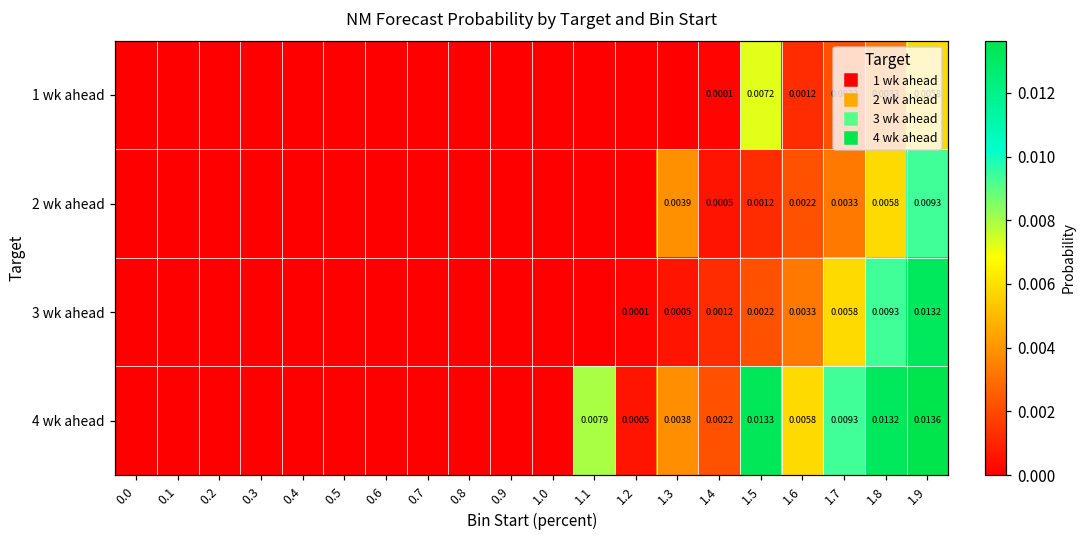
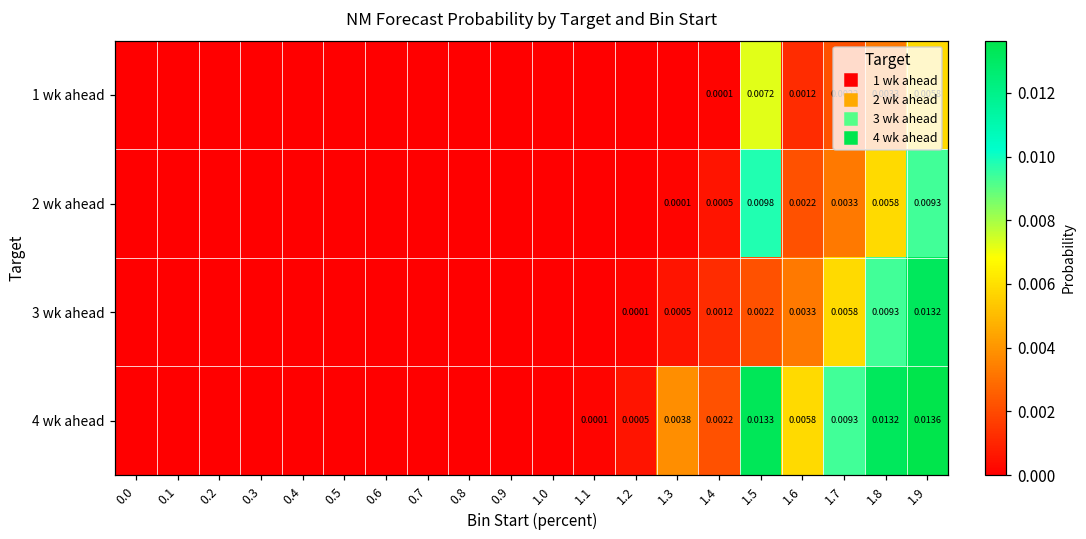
2 wk ahead, 1.3: 0.0039 -> 0.0001
2 wk ahead, 1.5: 0.0012 -> 0.0098
4 wk ahead, 1.1: 0.0079 -> 0.0001
